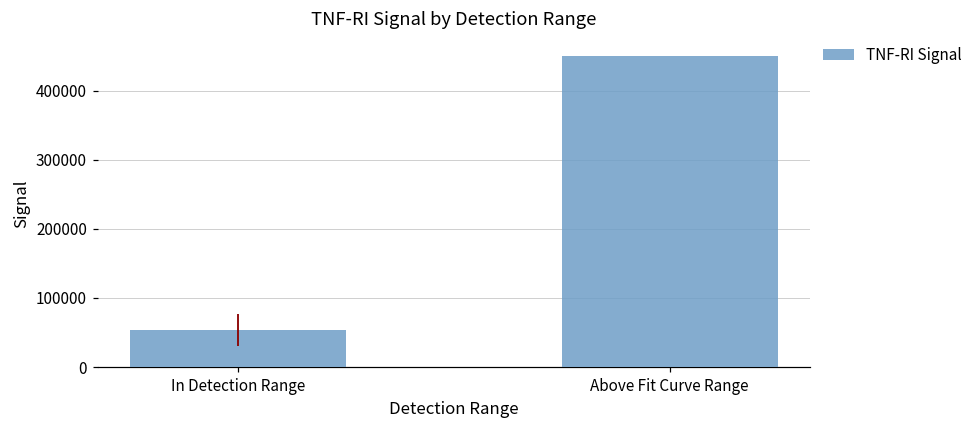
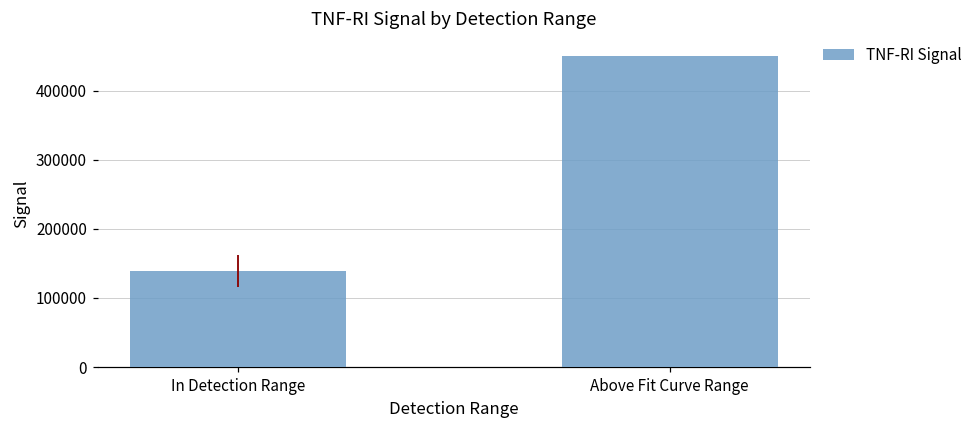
In Detection Range: 50000 -> 140000
